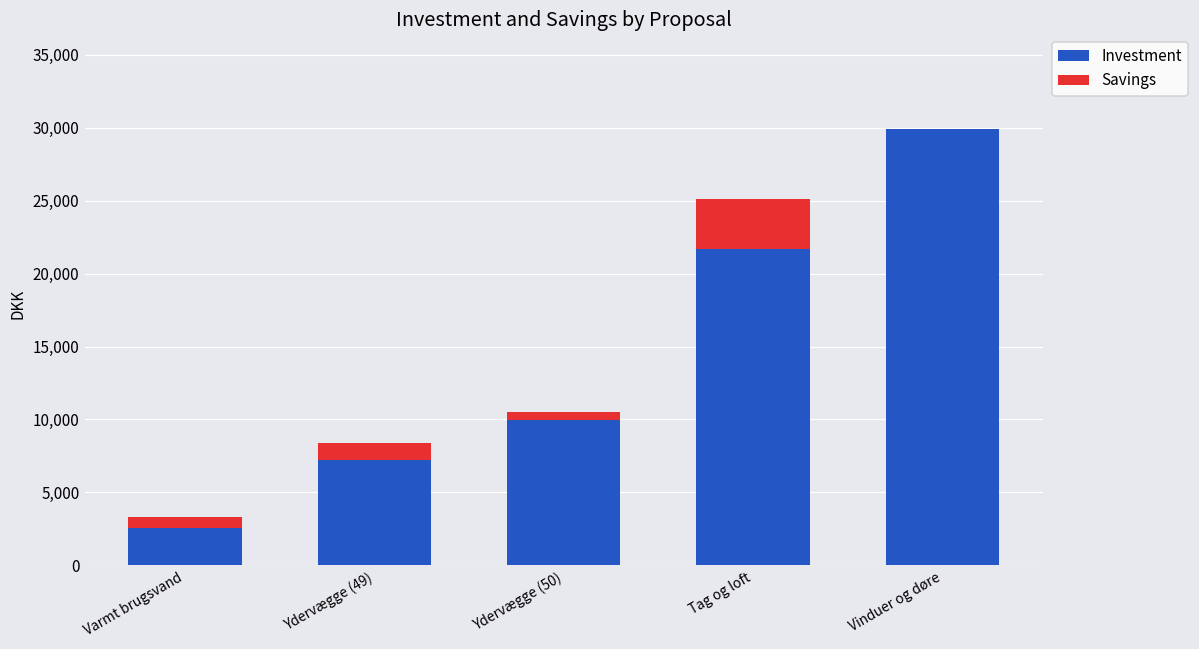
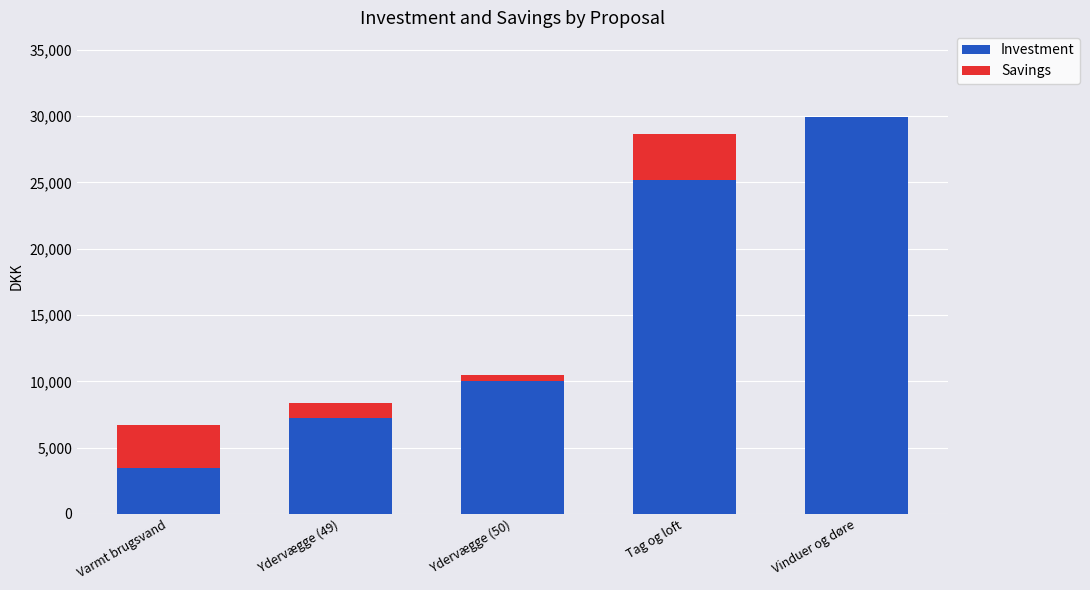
Investment, Varmt brugsvand: 2,500 -> 3,500
Savings, Varmt brugsvand: 800 -> 3,200
Investment, Tag og loft: 21,700 -> 25,200
